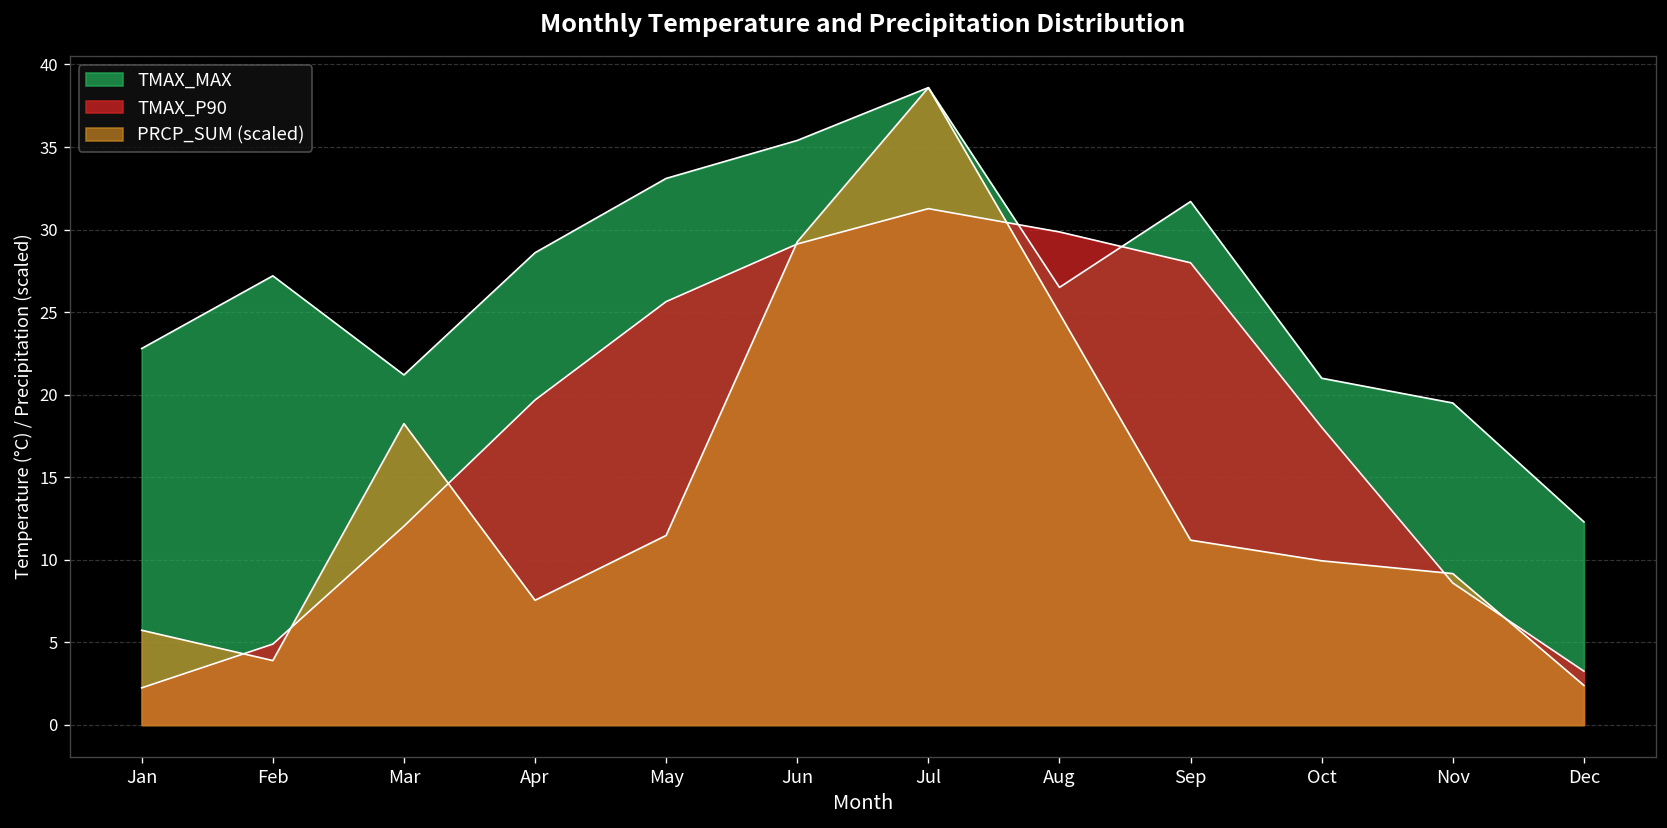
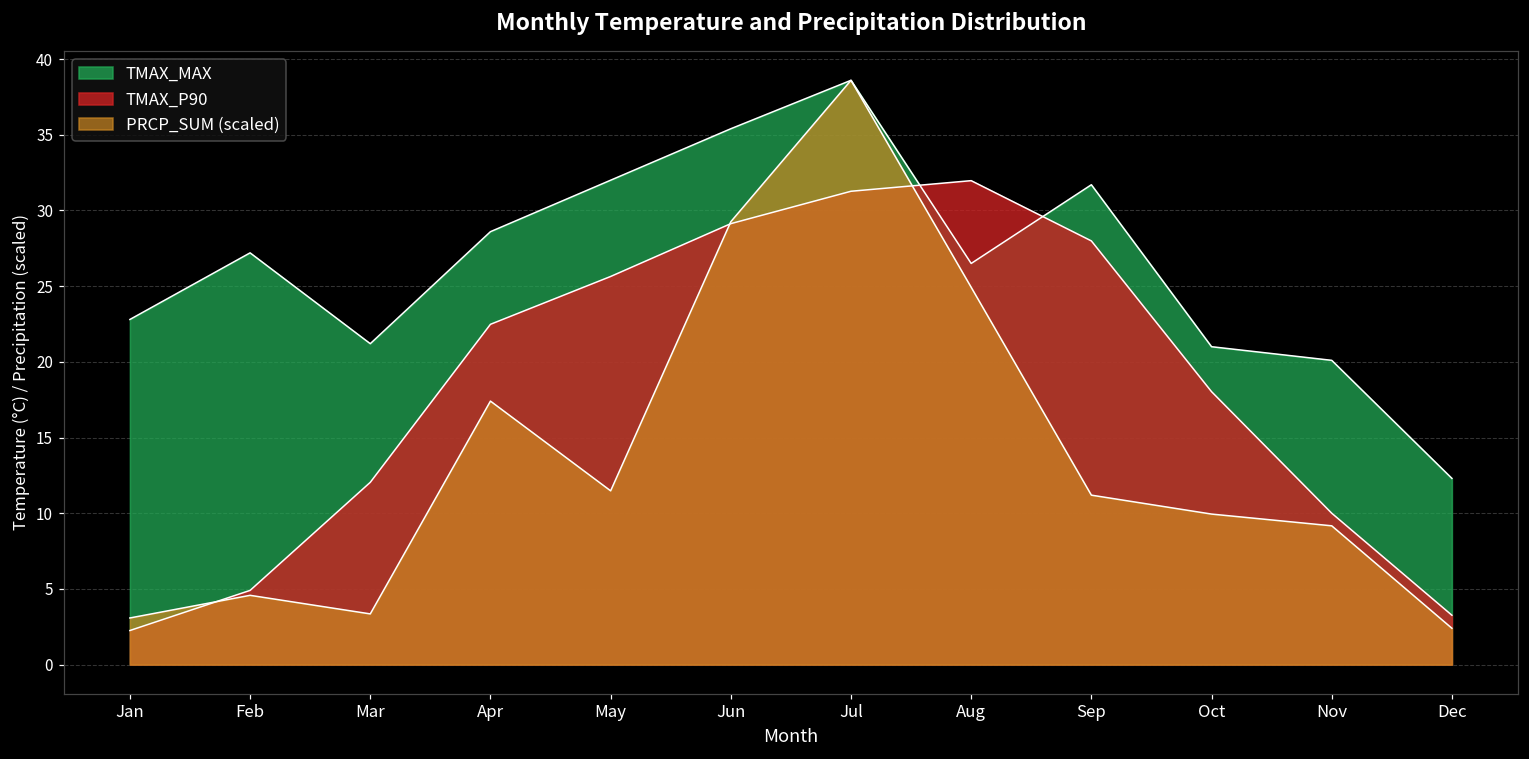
PRCP_SUM (scaled), Jan: 5.7 -> 3.1
PRCP_SUM (scaled), Feb: 3.9 -> 4.6
PRCP_SUM (scaled), Mar: 18.2 -> 3.3
TMAX_P90, Apr: 19.7 -> 22.5
PRCP_SUM (scaled), Apr: 7.6 -> 17.4
TMAX_MAX, May: 33.1 -> 32.0
TMAX_P90, Aug: 29.9 -> 32.0
TMAX_MAX, Nov: 19.5 -> 20.1
TMAX_P90, Nov: 8.6 -> 10.0
